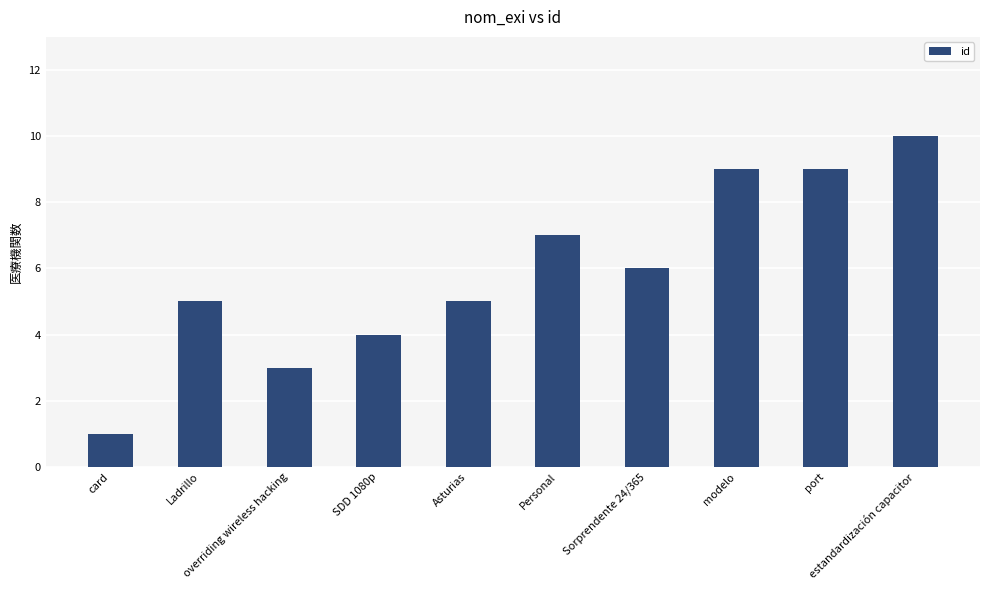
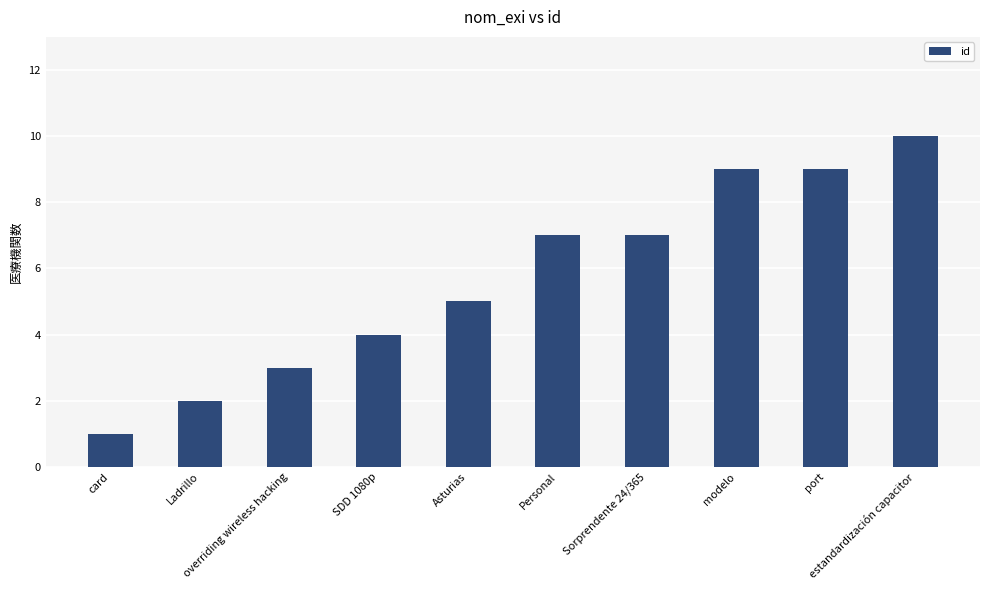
Ladrillo: 5 -> 2
Sorprendente 24/365: 6 -> 7
